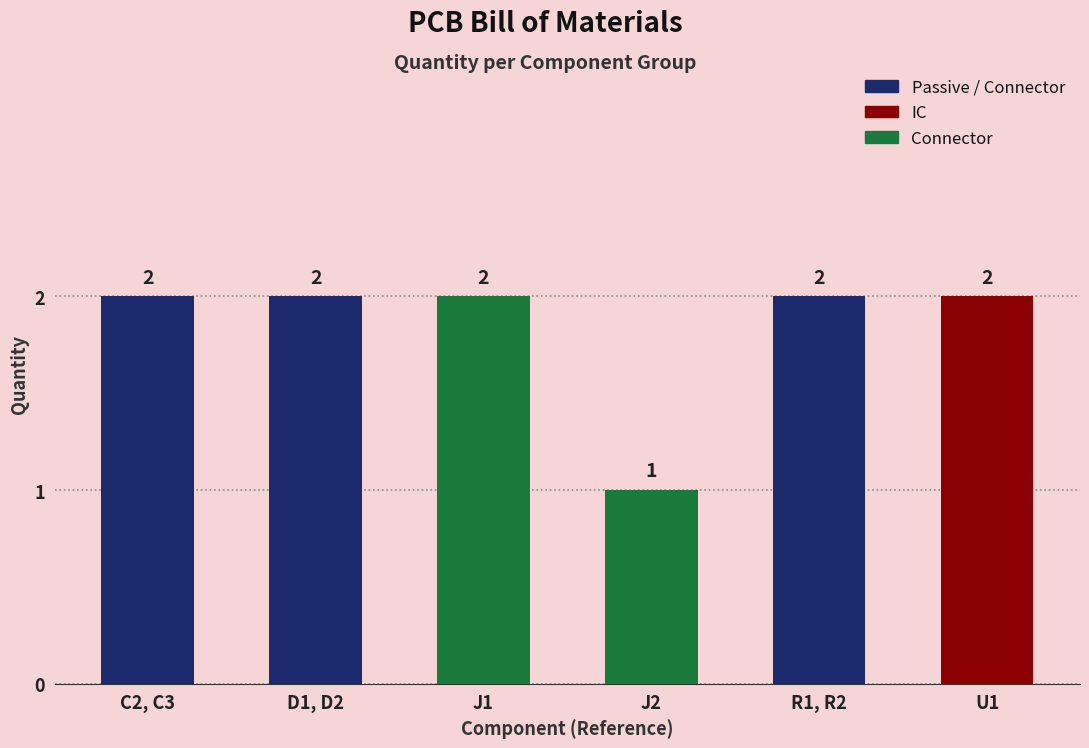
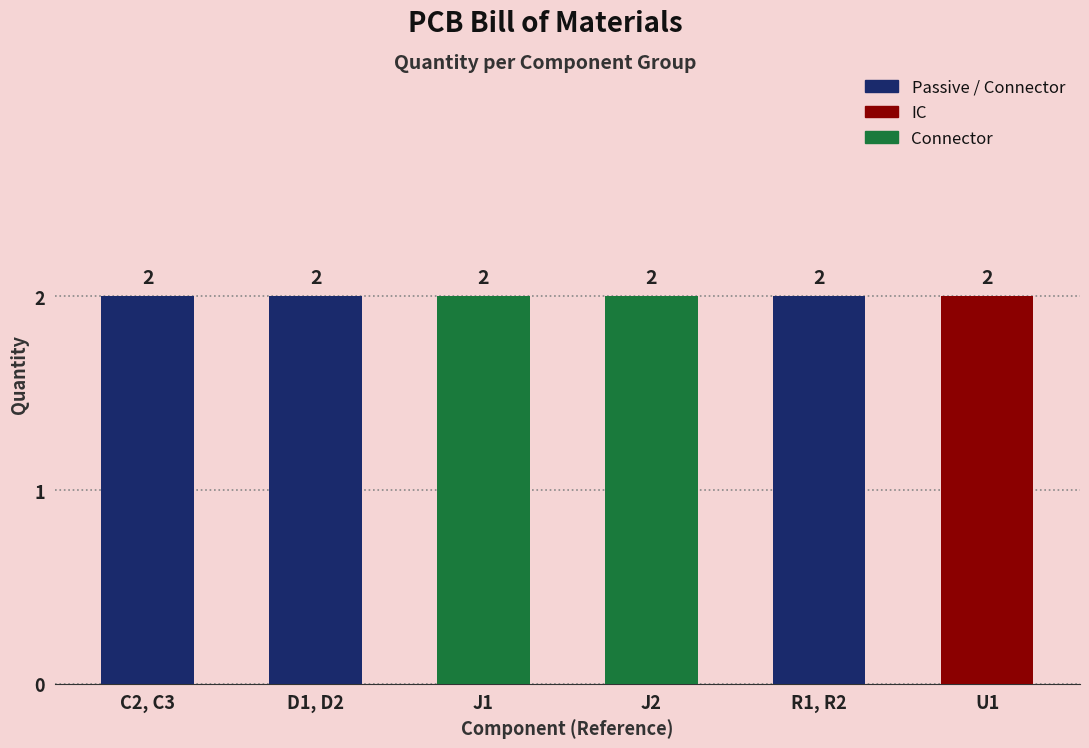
J2: 1 -> 2
